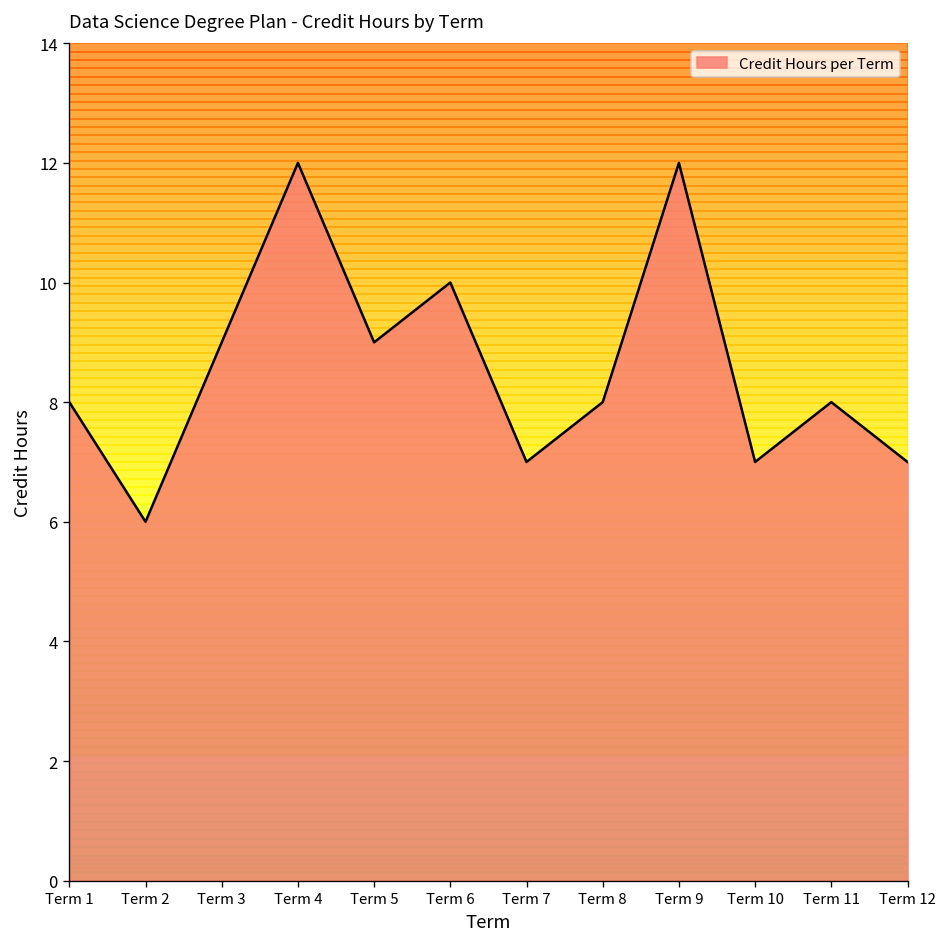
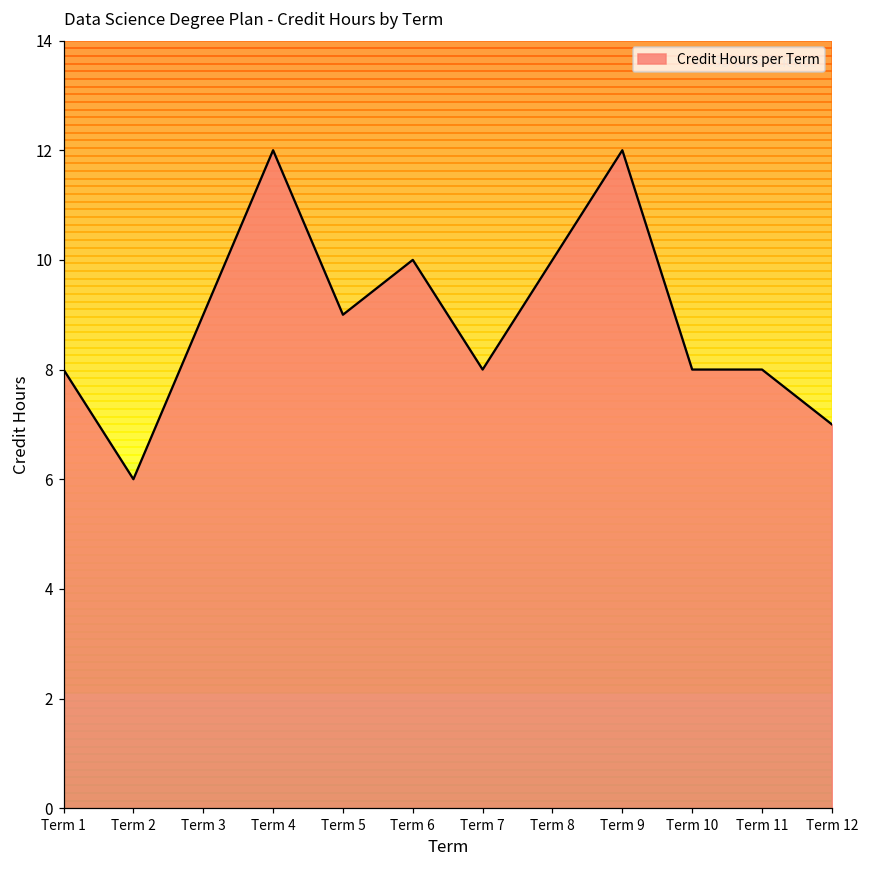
Term 7: 7 -> 8
Term 8: 8 -> 10
Term 10: 7 -> 8
